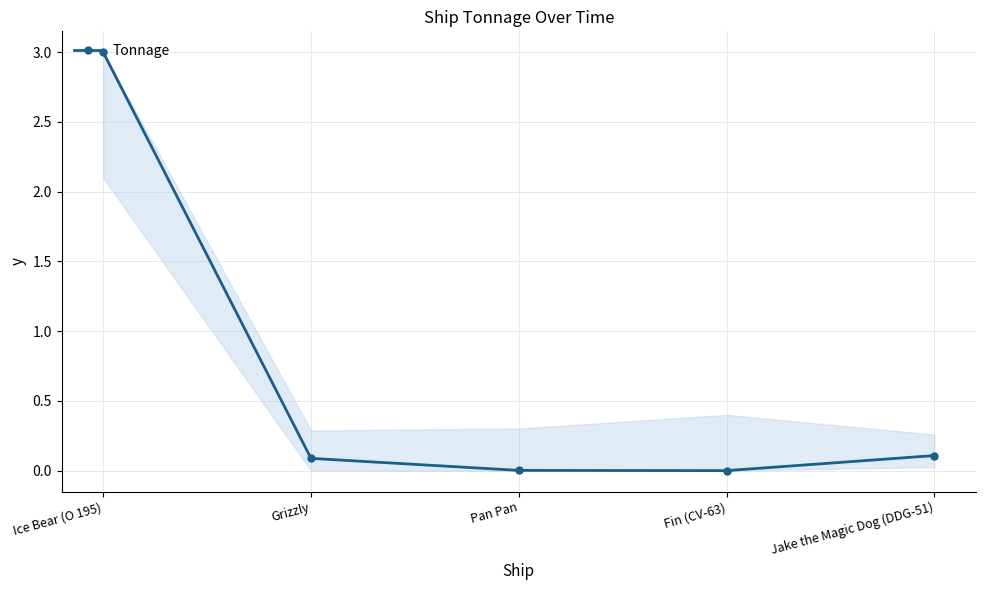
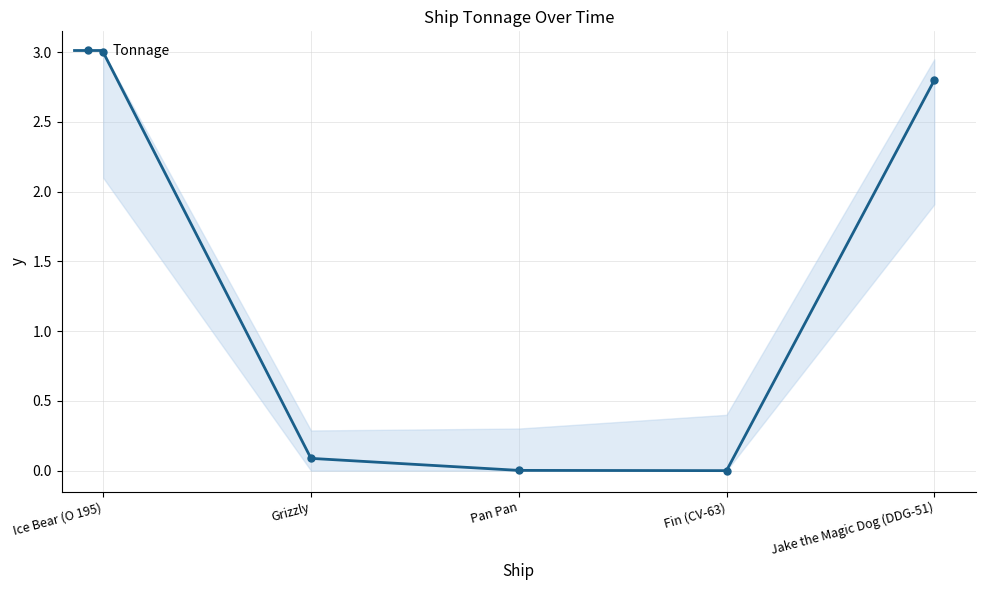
Tonnage, Jake the Magic Dog (DDG-51): 0.11 -> 2.80
